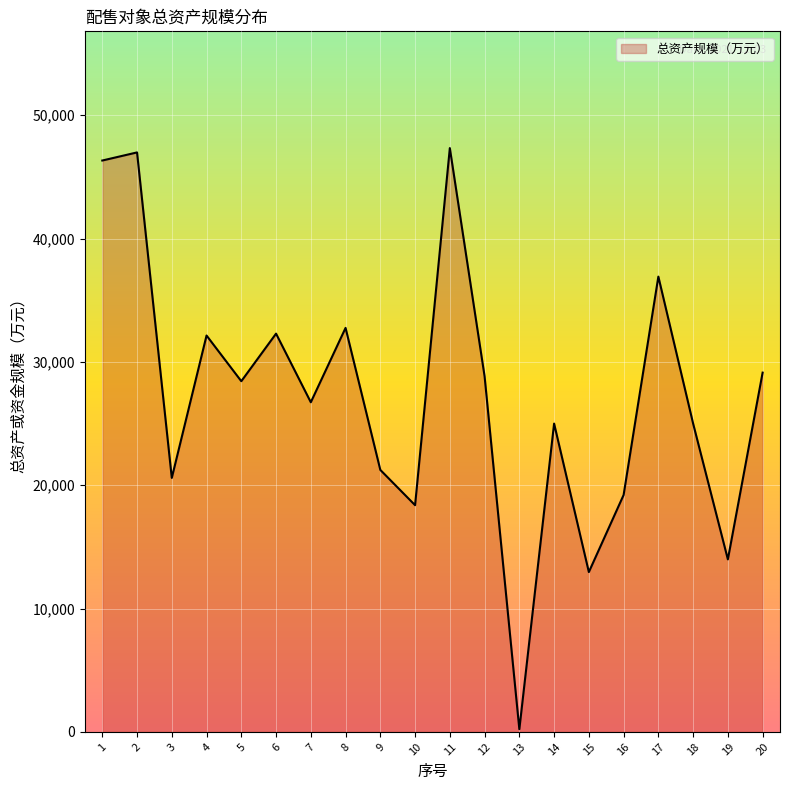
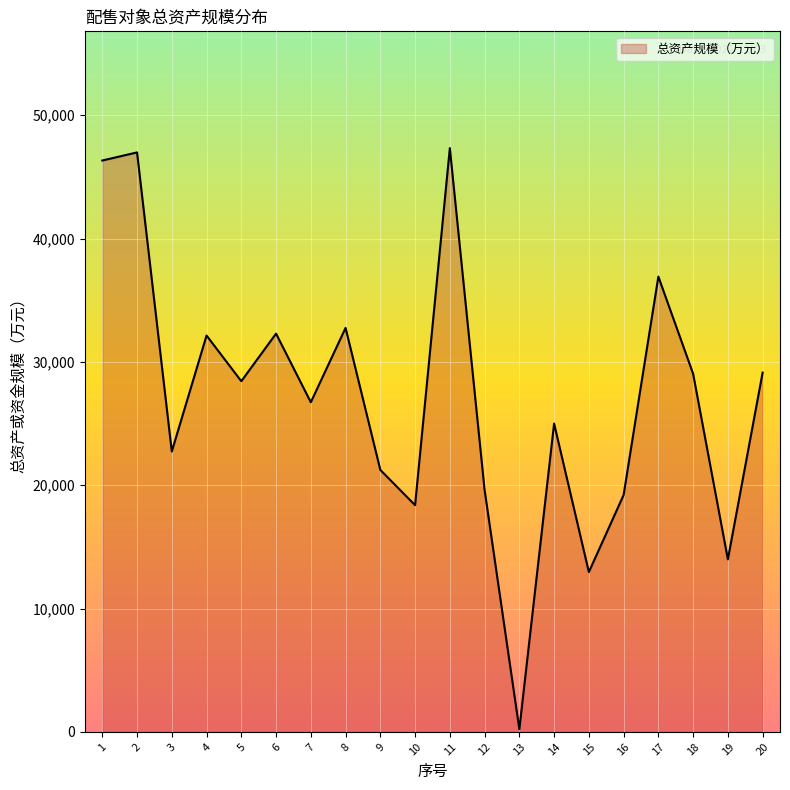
3: 20,600 -> 22,700
12: 28,800 -> 19,600
18: 25,000 -> 29,000
